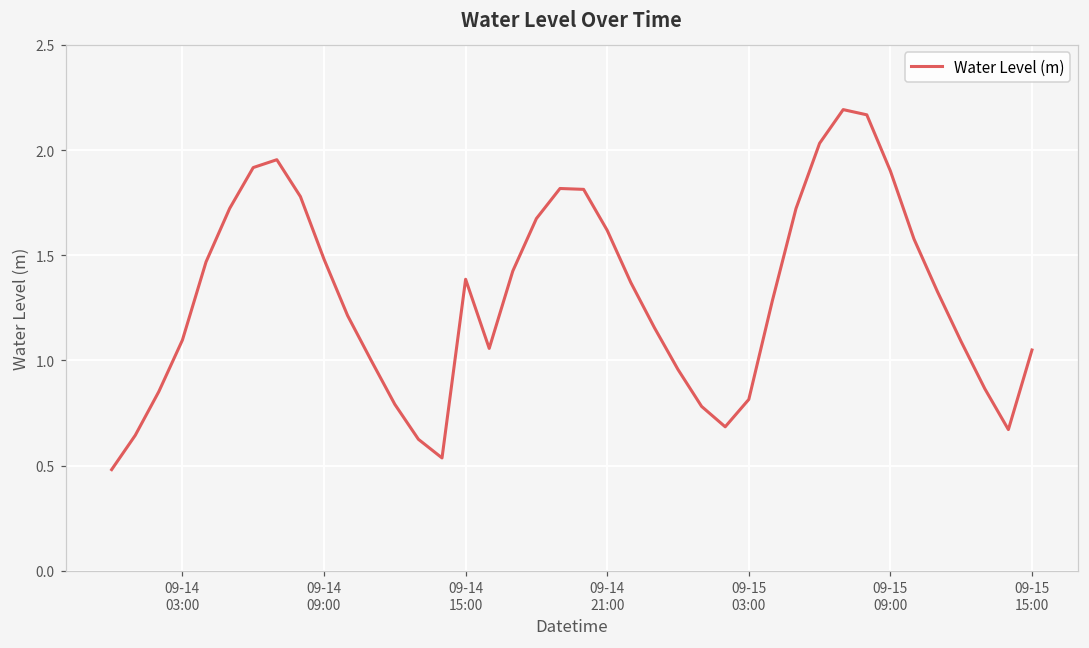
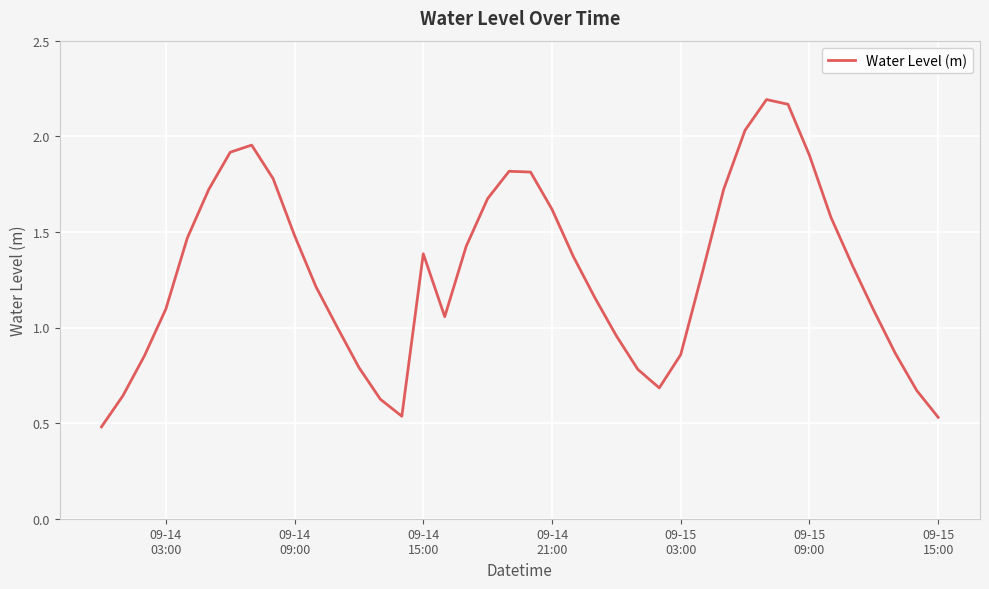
09-15 03:00: 0.81 -> 0.86
09-15 15:00: 1.05 -> 0.53
